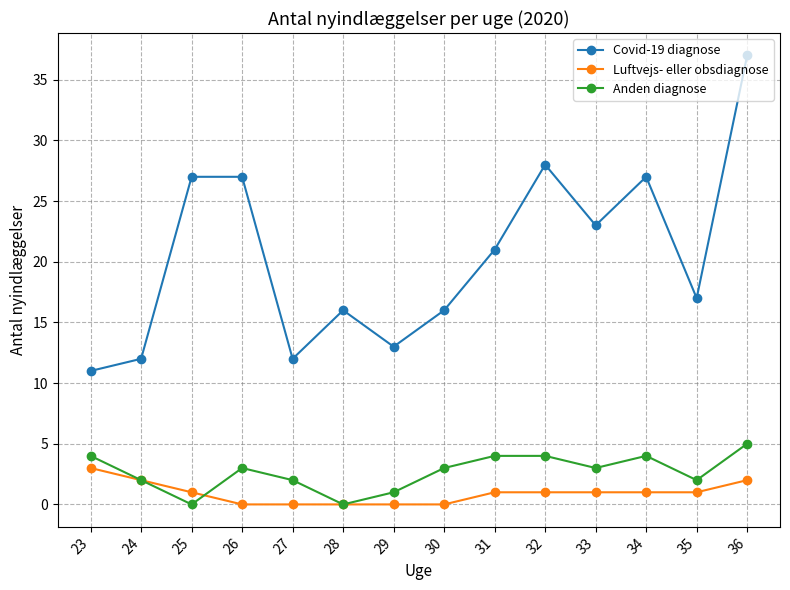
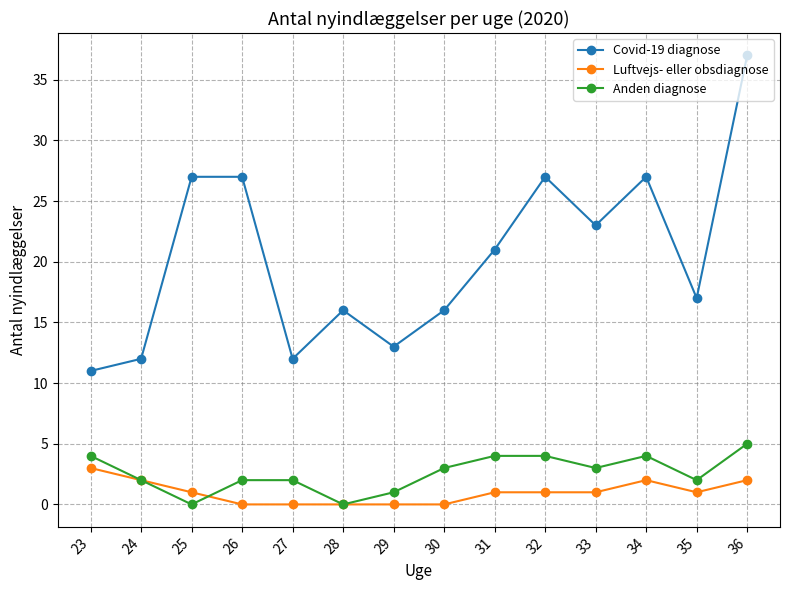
Anden diagnose, 26: 3 -> 2
Covid-19 diagnose, 32: 28 -> 27
Luftvejs- eller obsdiagnose, 34: 1 -> 2
